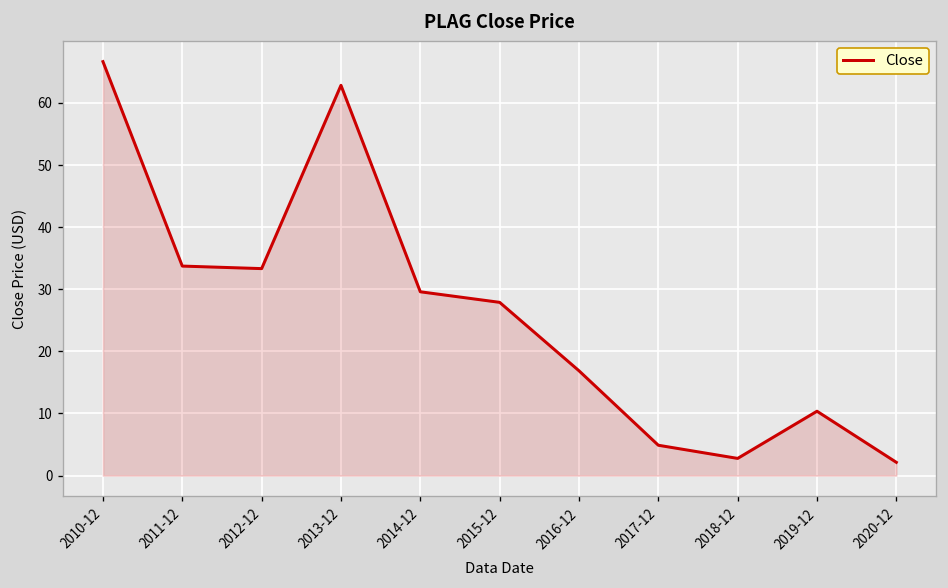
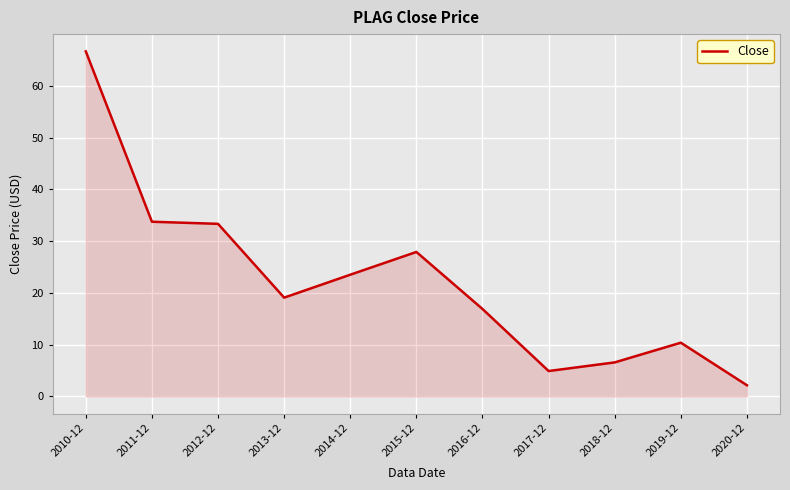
2013-12: 63 -> 19
2014-12: 30 -> 24
2018-12: 3 -> 7
